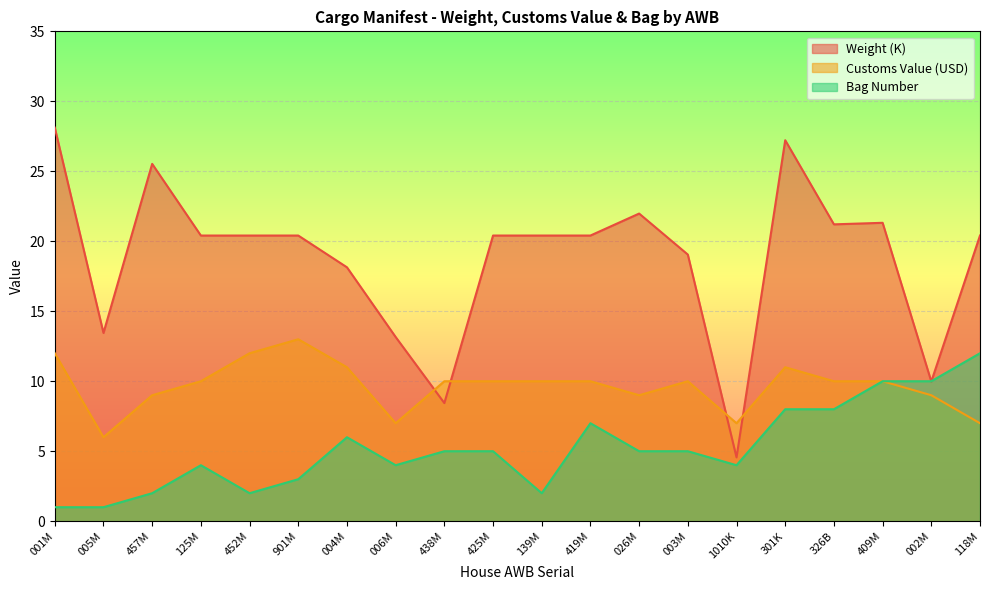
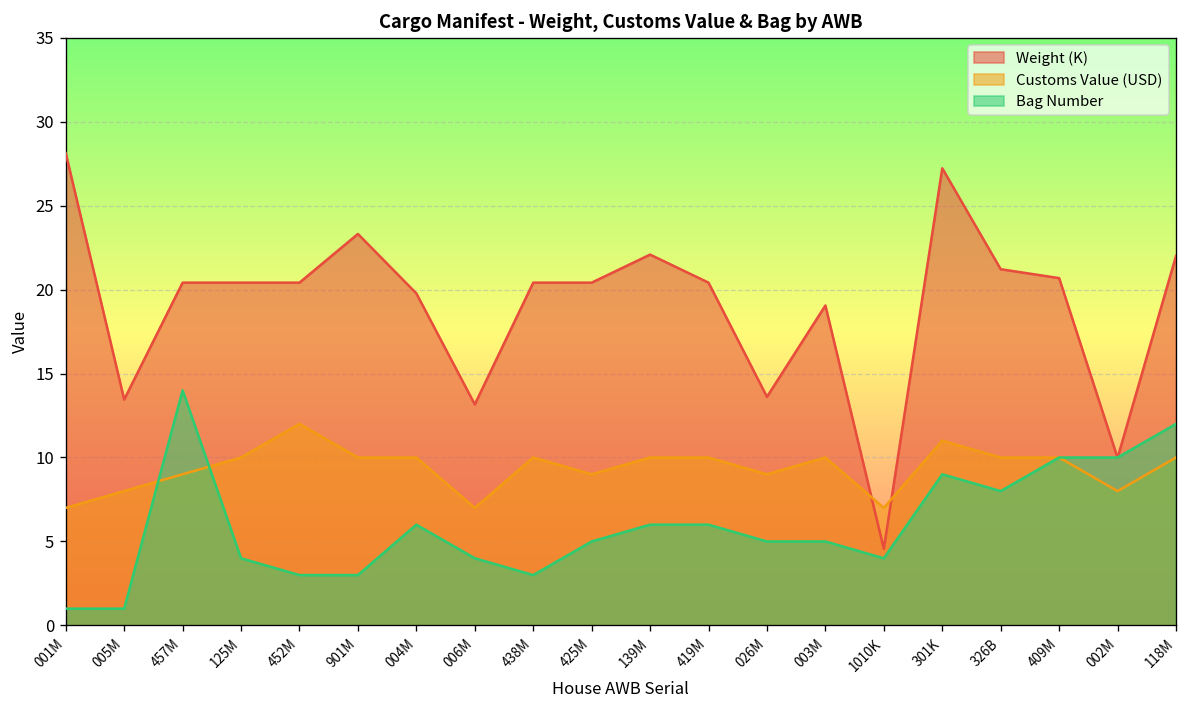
Customs Value (USD), 001M: 12 -> 7
Customs Value (USD), 005M: 6 -> 8
Weight (K), 457M: 25.5 -> 20.4
Bag Number, 457M: 2 -> 14
Bag Number, 452M: 2 -> 3
Weight (K), 901M: 20.4 -> 23.3
Customs Value (USD), 901M: 13 -> 10
Weight (K), 004M: 18.1 -> 19.8
Customs Value (USD), 004M: 11 -> 10
Weight (K), 438M: 8.4 -> 20.4
Bag Number, 438M: 5 -> 3
Customs Value (USD), 425M: 10 -> 9
Weight (K), 139M: 20.4 -> 22.1
Bag Number, 139M: 2 -> 6
Bag Number, 419M: 7 -> 6
Weight (K), 026M: 22.0 -> 13.6
Bag Number, 301K: 8 -> 9
Weight (K), 409M: 21.3 -> 20.7
Customs Value (USD), 002M: 9 -> 8
Weight (K), 118M: 20.4 -> 22.0
Customs Value (USD), 118M: 7 -> 10
